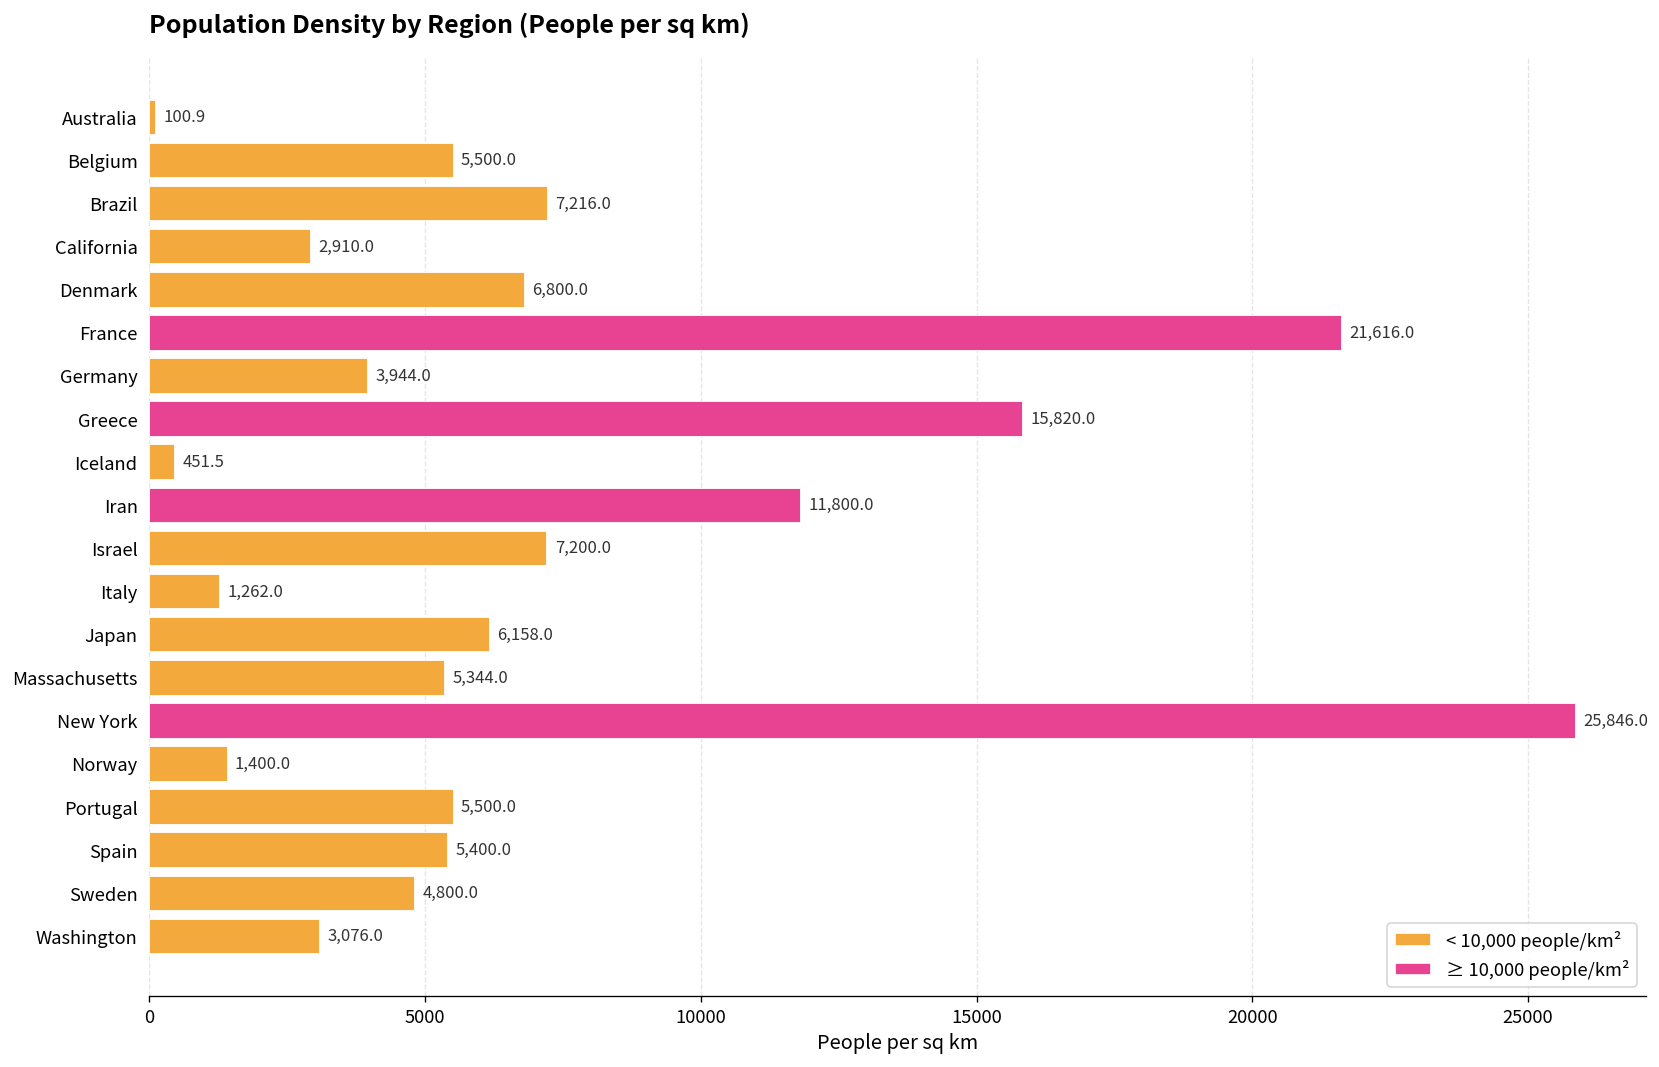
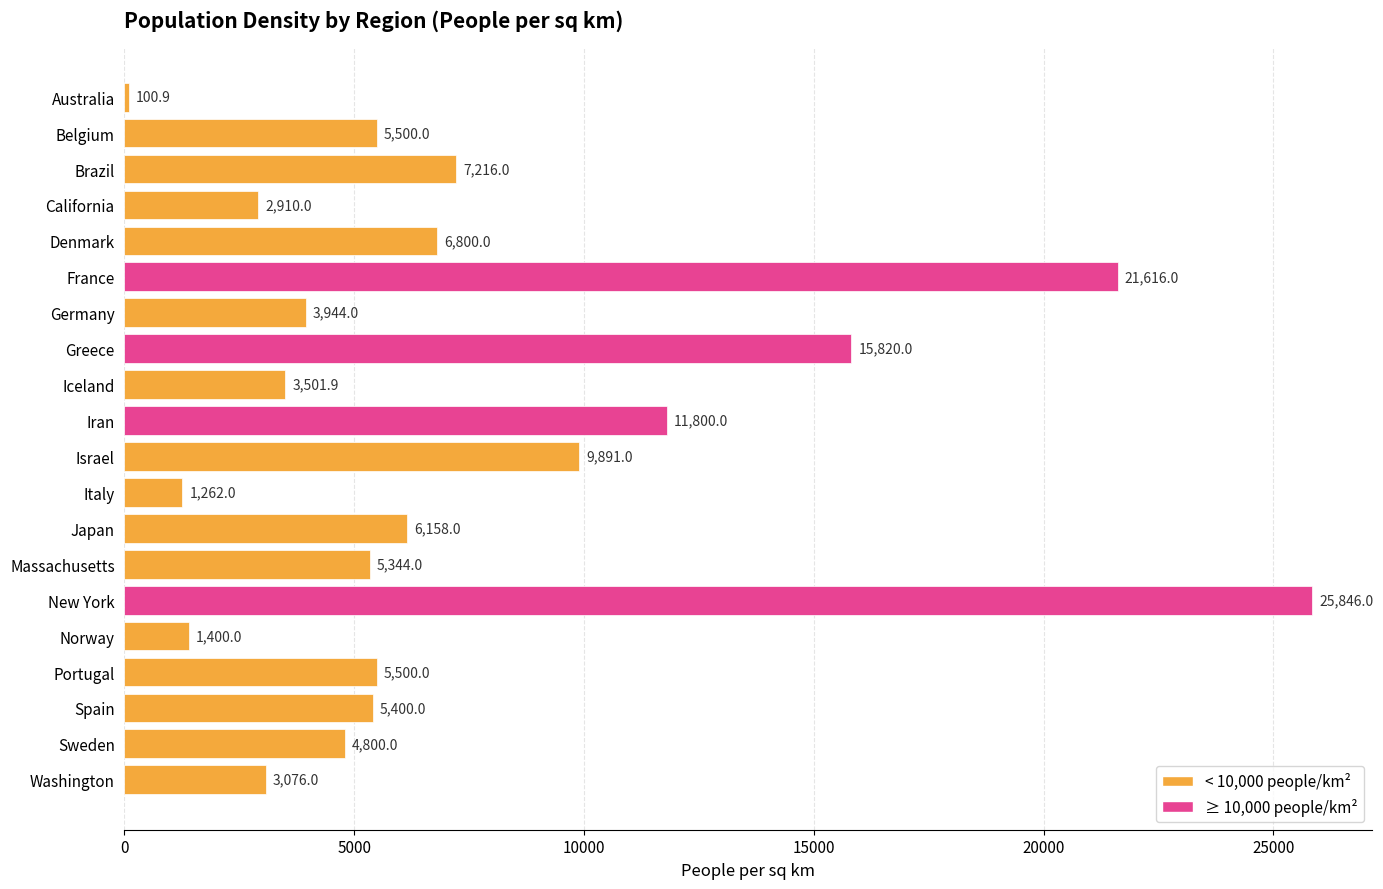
Iceland: 451.5 -> 3,501.9
Israel: 7,200.0 -> 9,891.0
